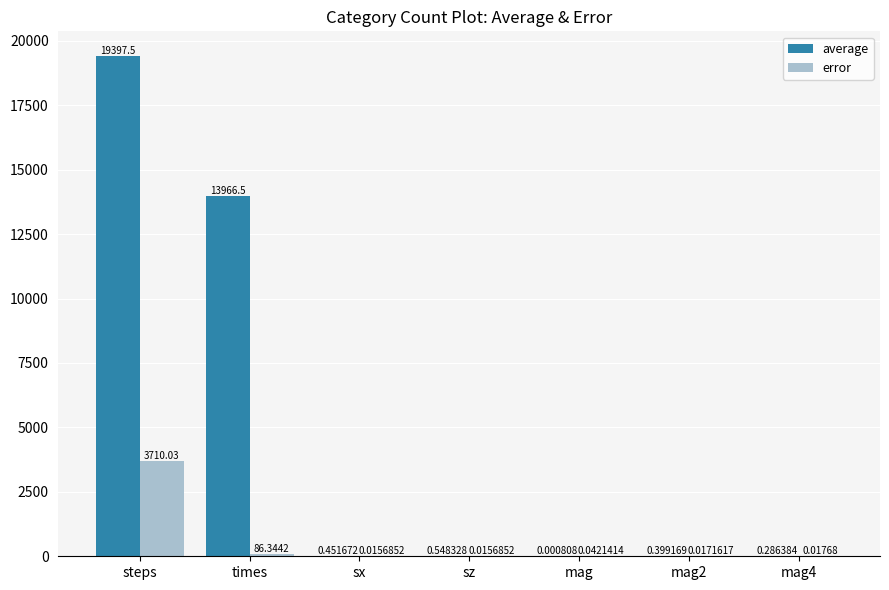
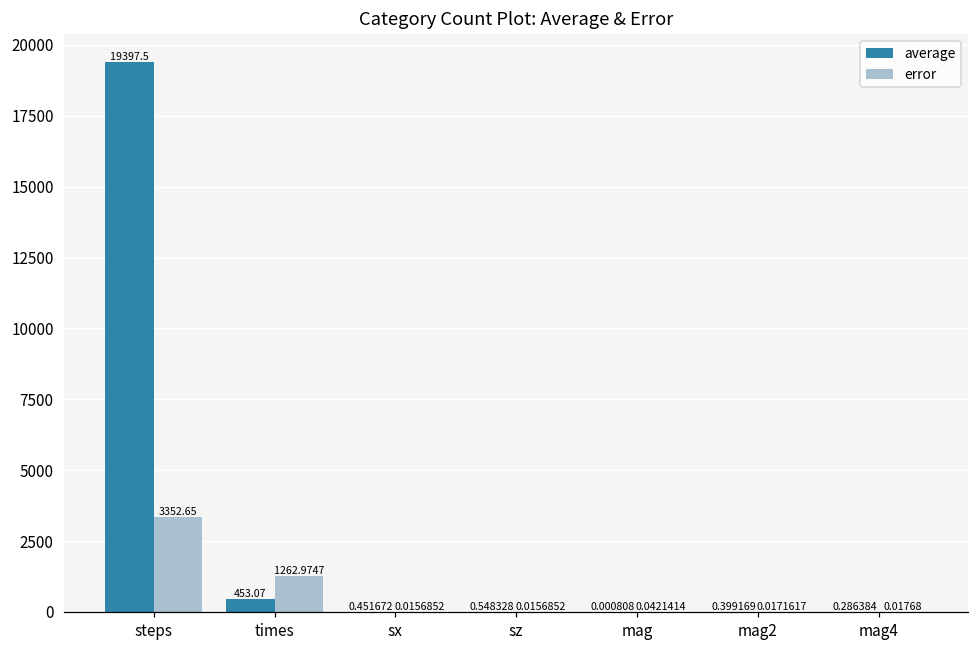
error, steps: 3710.03 -> 3352.65
average, times: 13966.5 -> 453.07
error, times: 86.3442 -> 1262.9747
